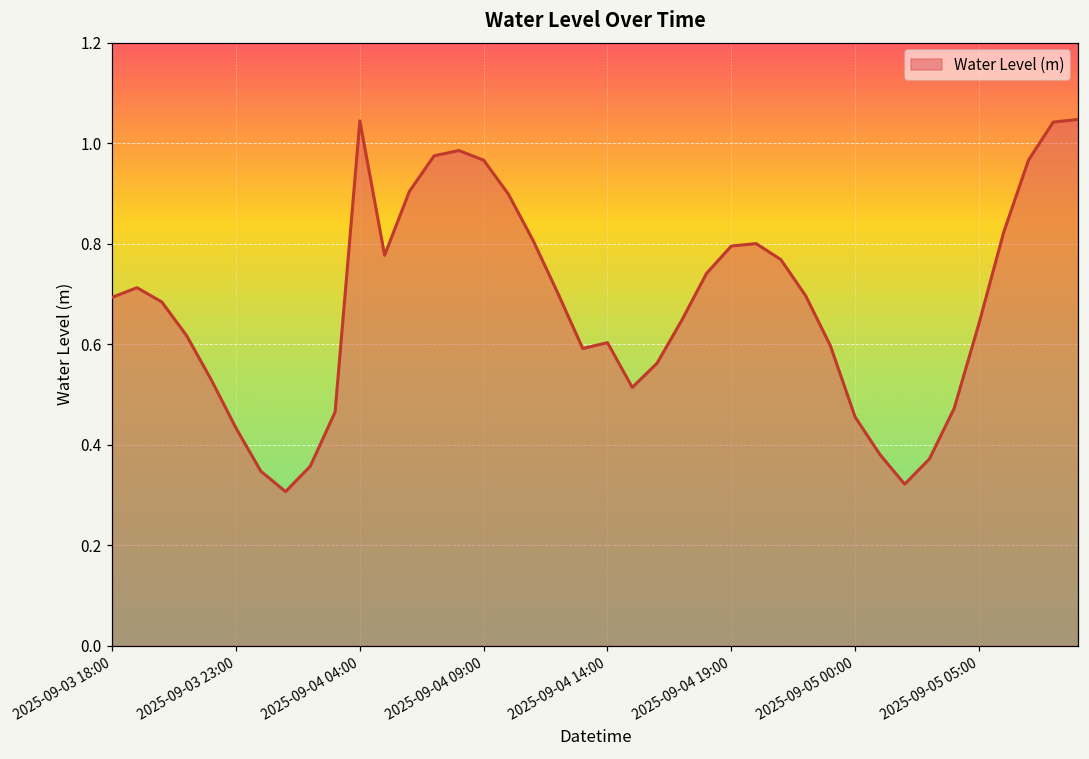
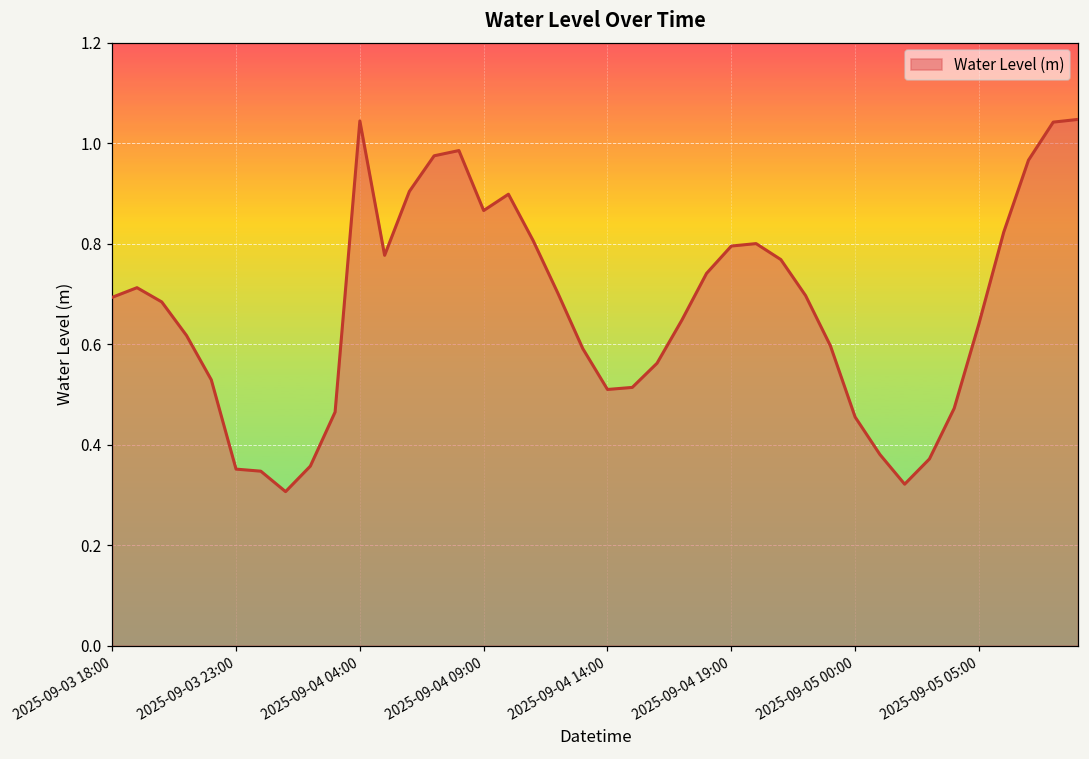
2025-09-03 23:00: 0.43 -> 0.35
2025-09-04 09:00: 0.97 -> 0.87
2025-09-04 14:00: 0.60 -> 0.51
